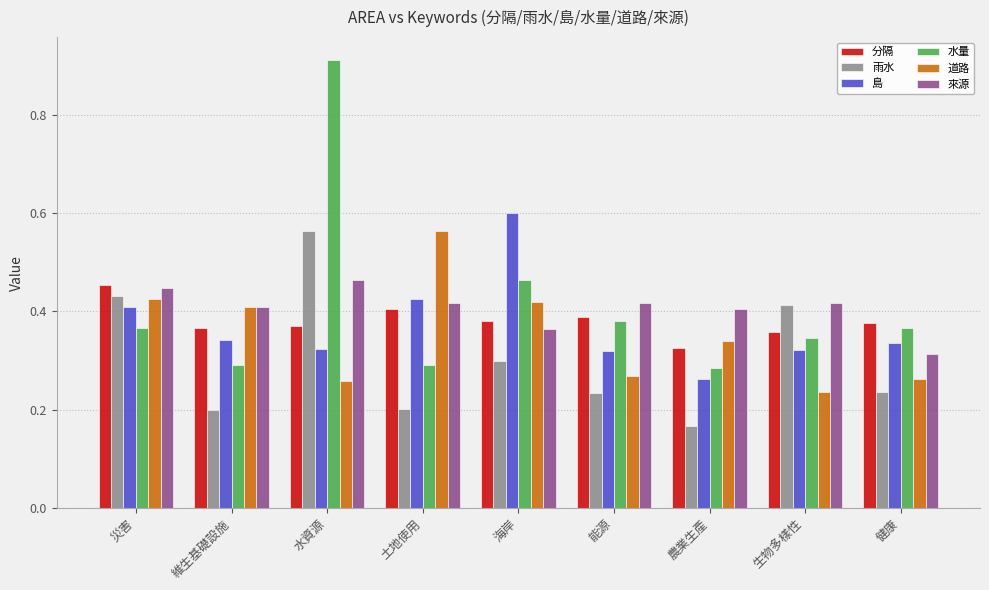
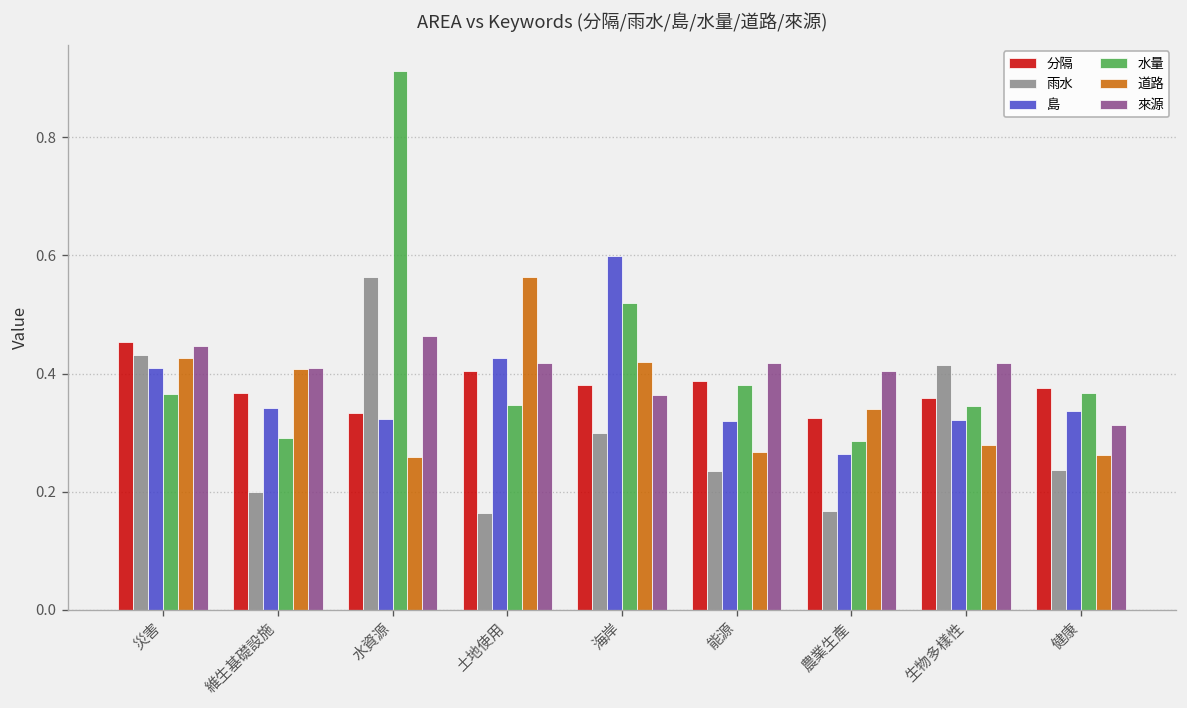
分隔, 水資源: 0.37 -> 0.33
雨水, 土地使用: 0.20 -> 0.16
水量, 土地使用: 0.29 -> 0.35
水量, 海岸: 0.46 -> 0.52
道路, 生物多樣性: 0.24 -> 0.28
